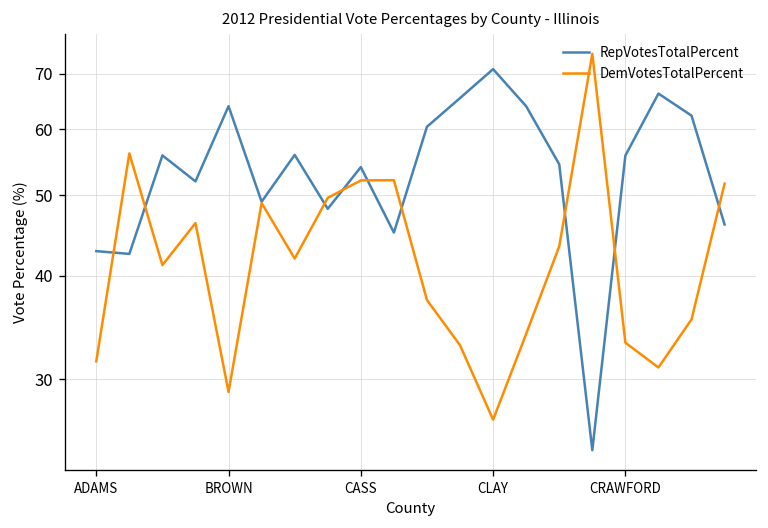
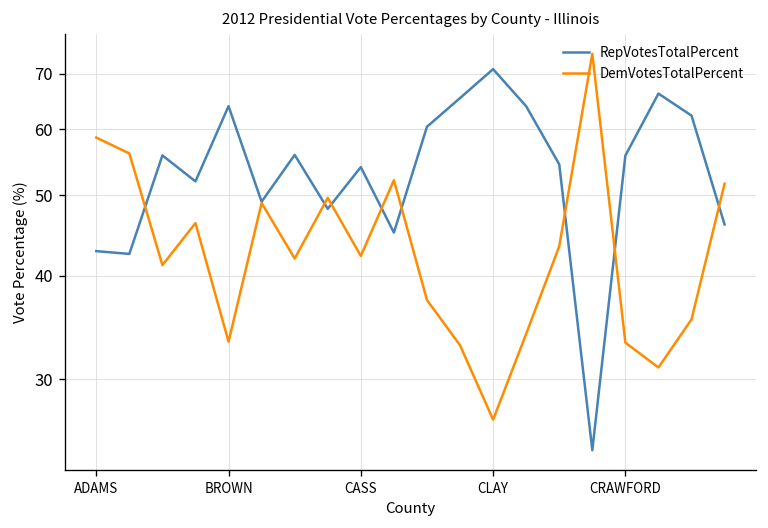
DemVotesTotalPercent, ADAMS: 32 -> 59
DemVotesTotalPercent, BROWN: 29.0 -> 33
DemVotesTotalPercent, CASS: 52 -> 42
